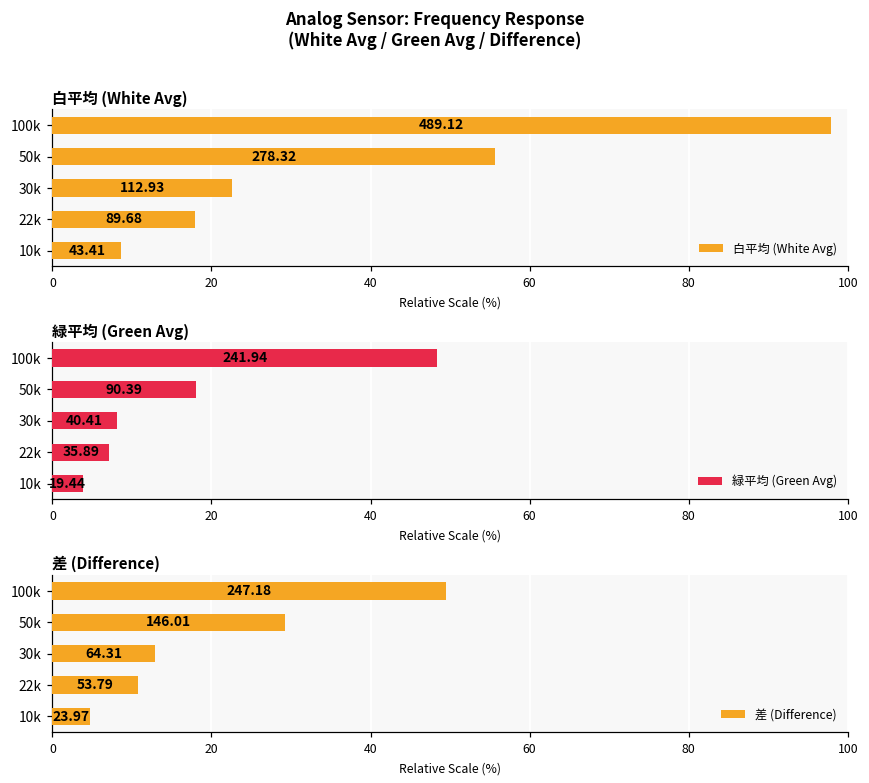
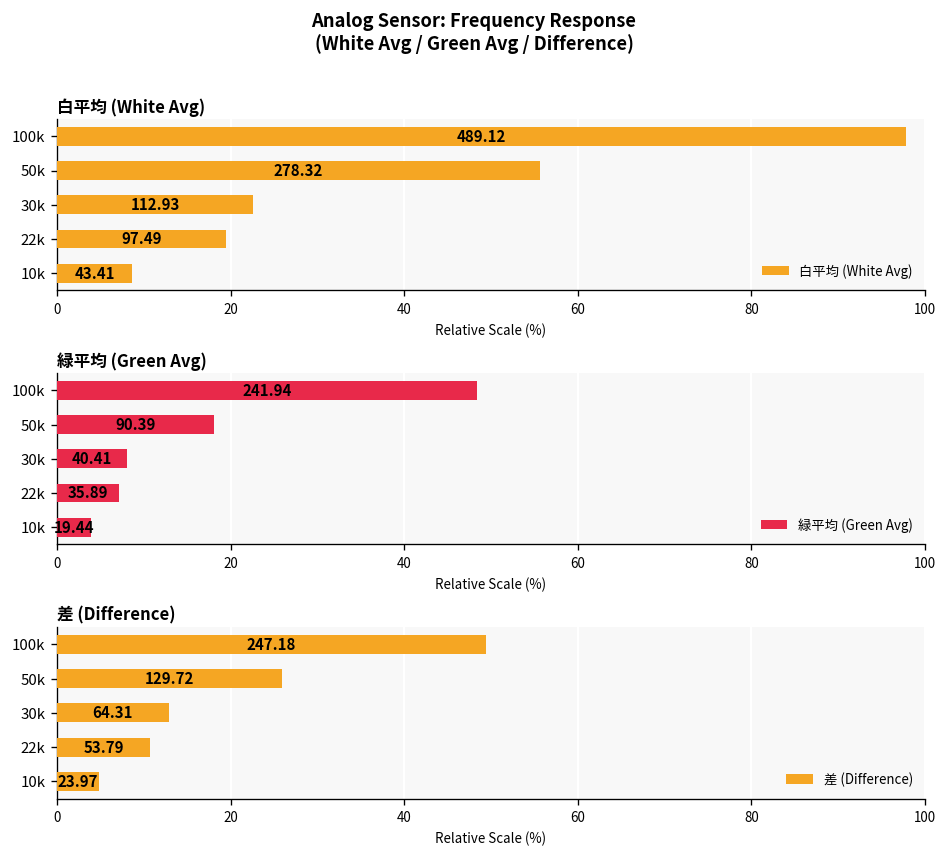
白平均 (White Avg), 22k: 89.68 -> 97.49
差 (Difference), 50k: 146.01 -> 129.72
